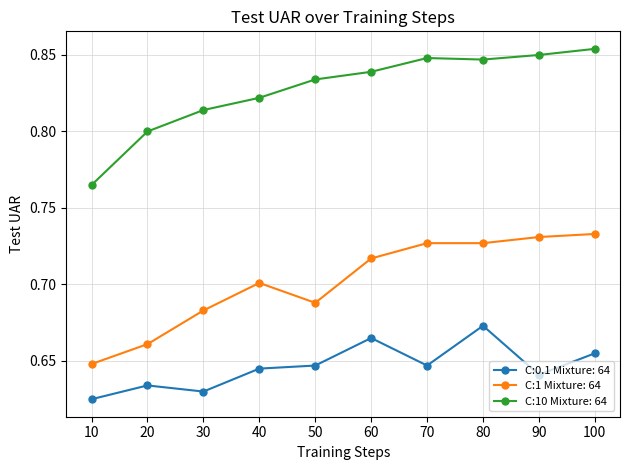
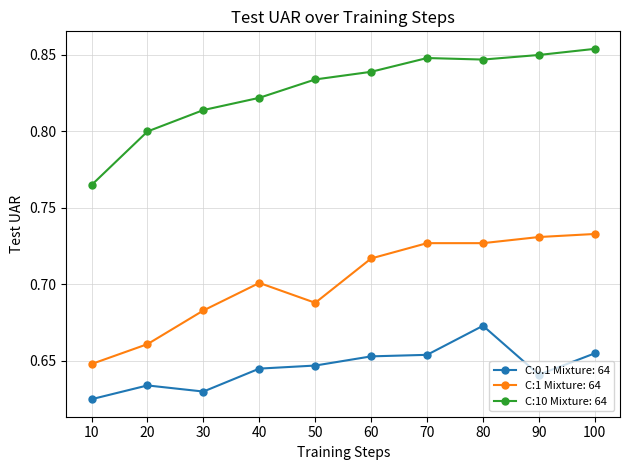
C:0.1 Mixture: 64, 60: 0.665 -> 0.653
C:0.1 Mixture: 64, 70: 0.647 -> 0.654
